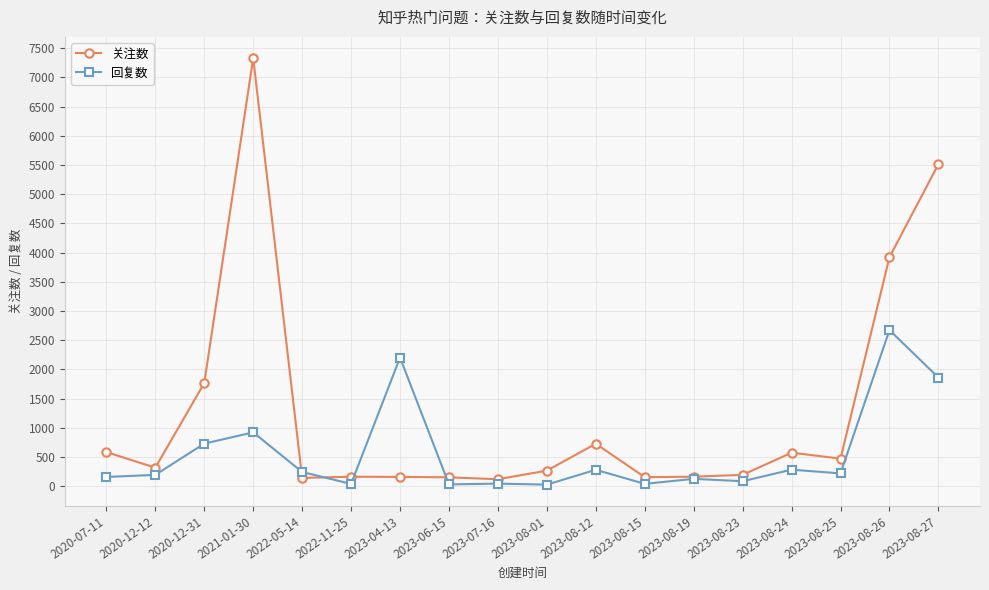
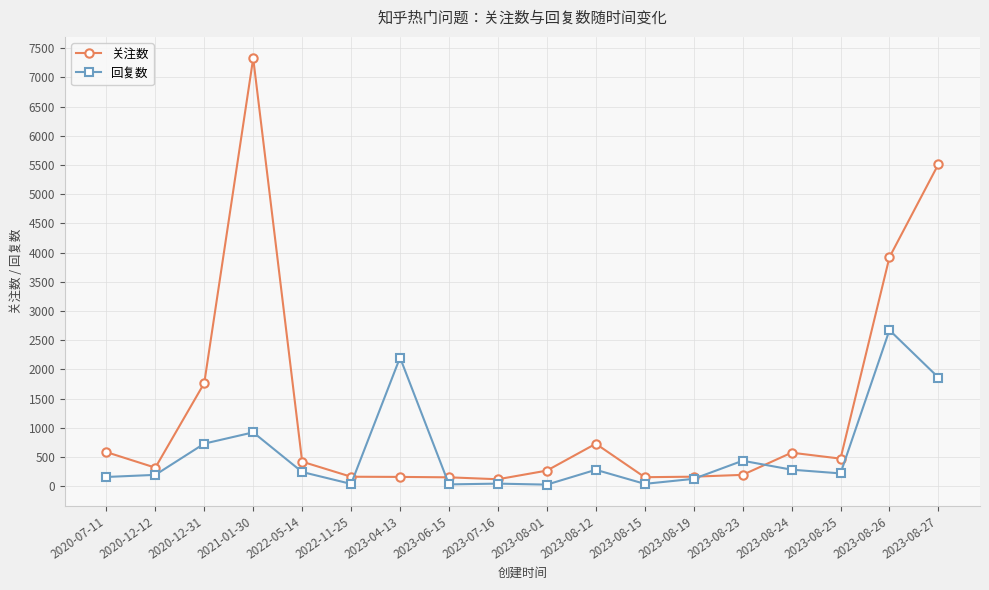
关注数, 2022-05-14: 100 -> 400
回复数, 2023-08-23: 100 -> 400
